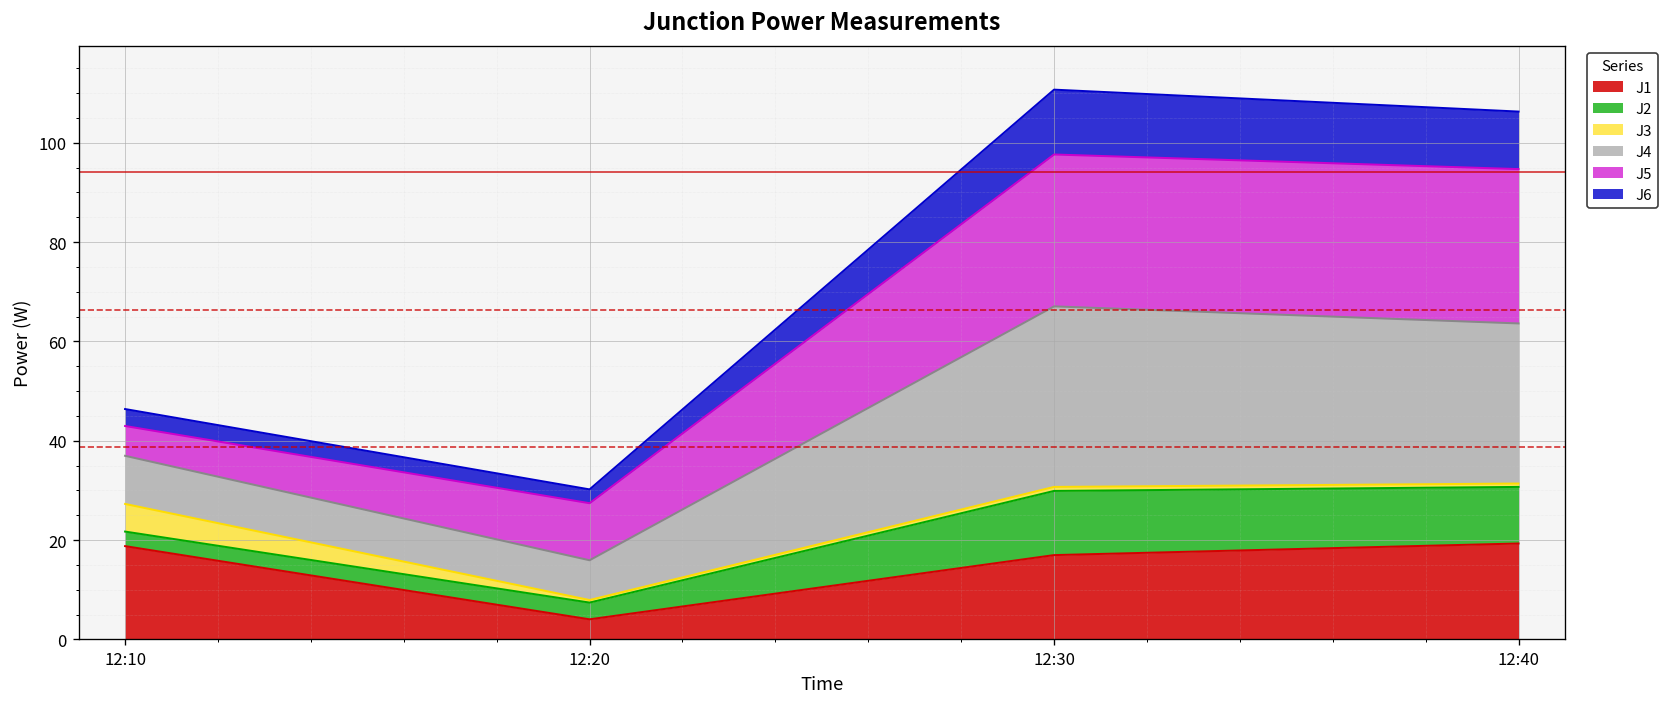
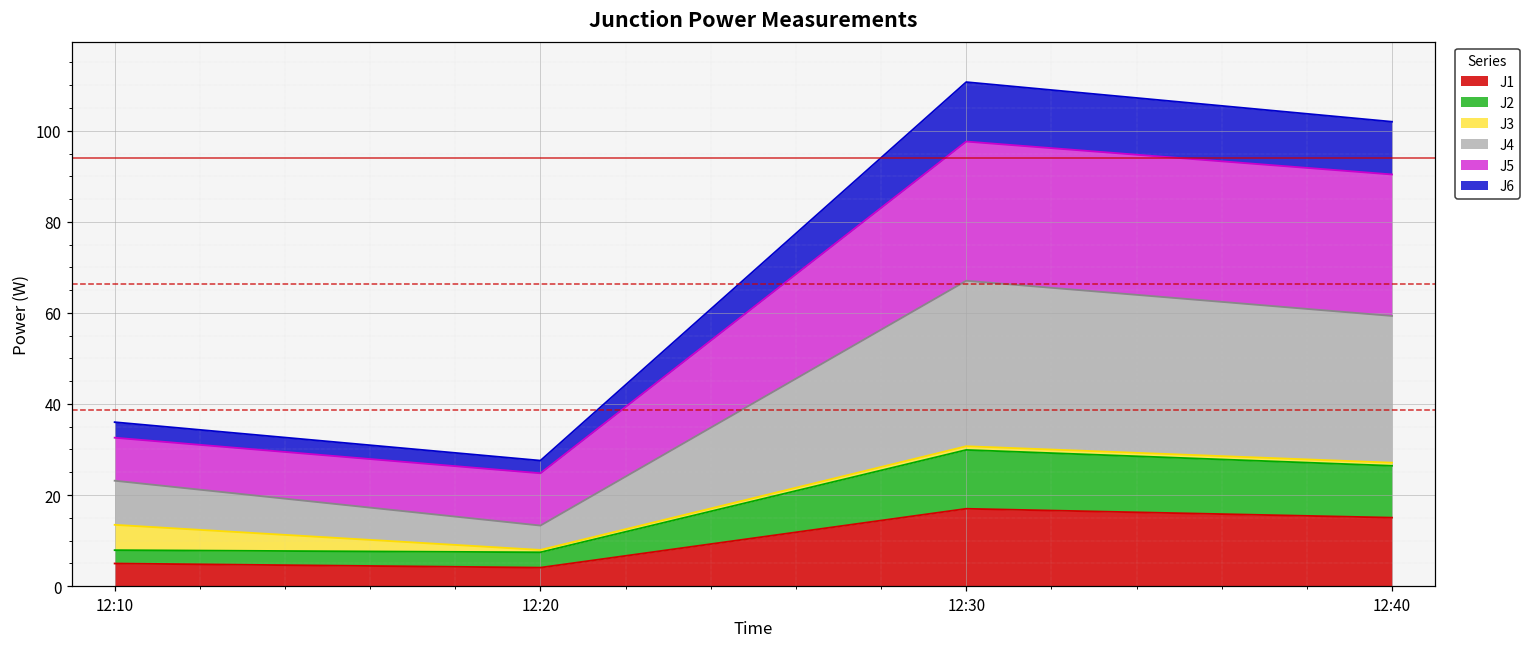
J1, 12:10: 19 -> 5
J5, 12:10: 6 -> 9
J4, 12:20: 8 -> 5
J1, 12:40: 19 -> 15
